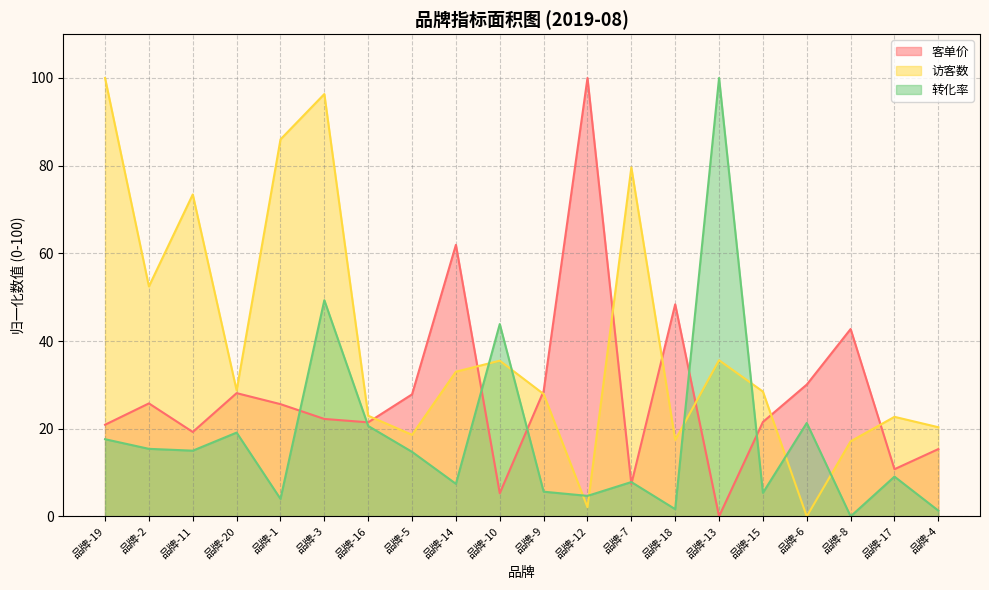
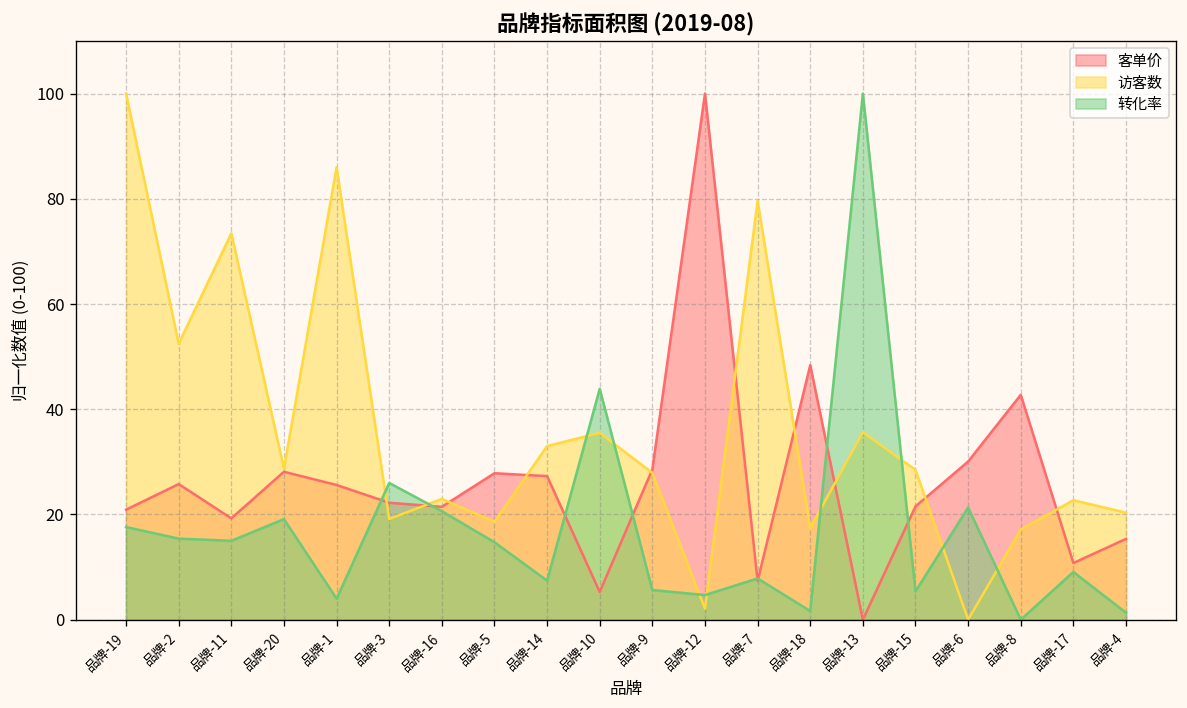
访客数, 品牌-3: 96 -> 19
转化率, 品牌-3: 49 -> 26
客单价, 品牌-14: 62 -> 27
